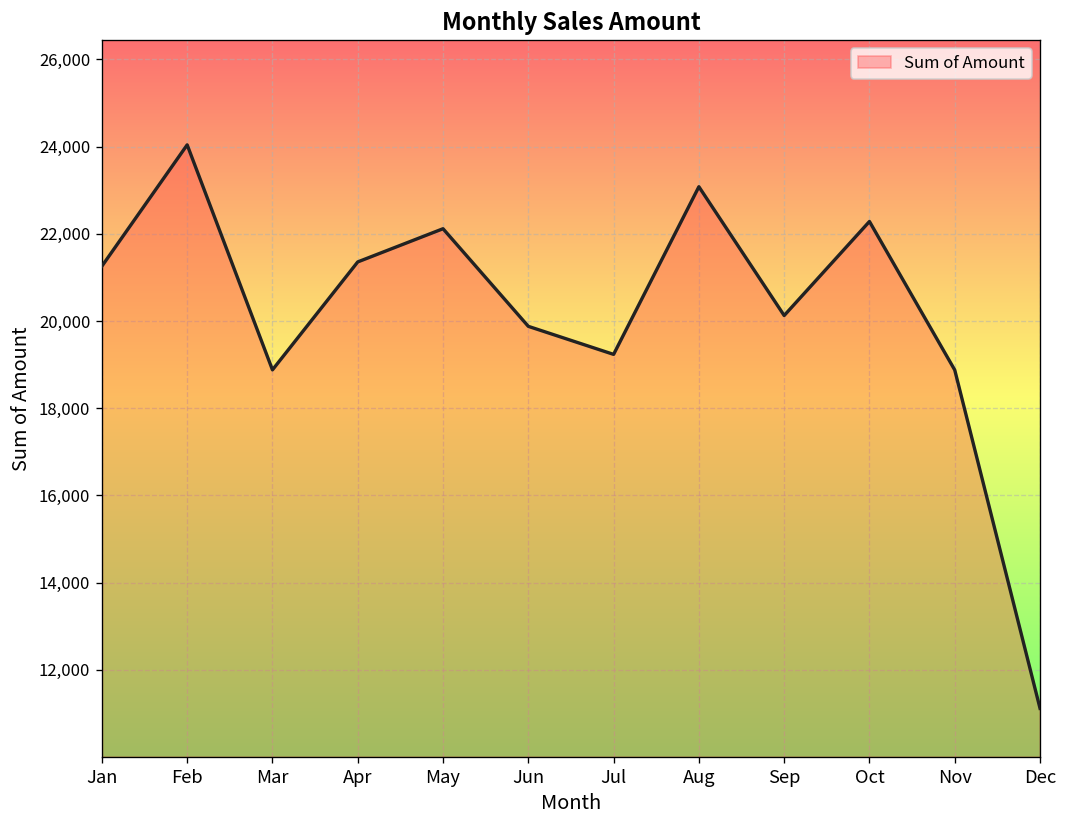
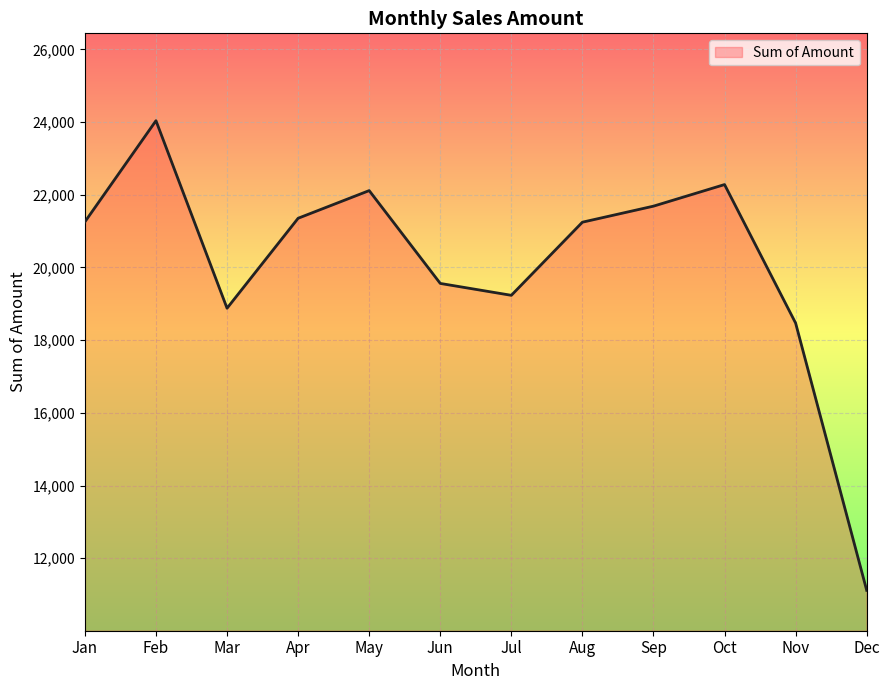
Jun: 19,900 -> 19,600
Aug: 23,100 -> 21,200
Sep: 20,100 -> 21,700
Nov: 18,900 -> 18,500
